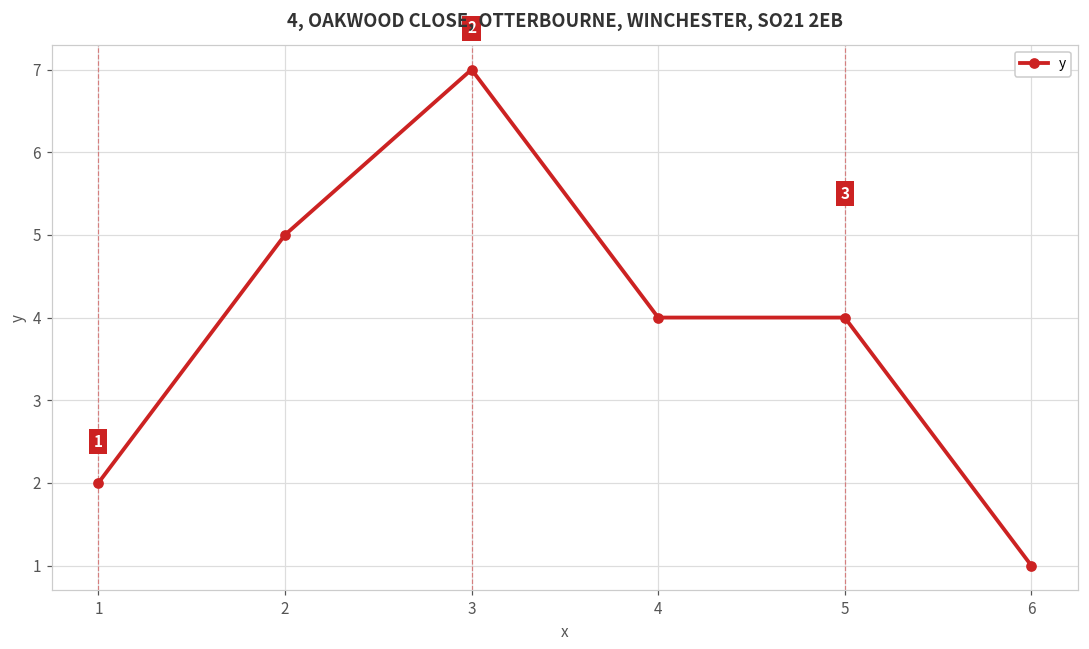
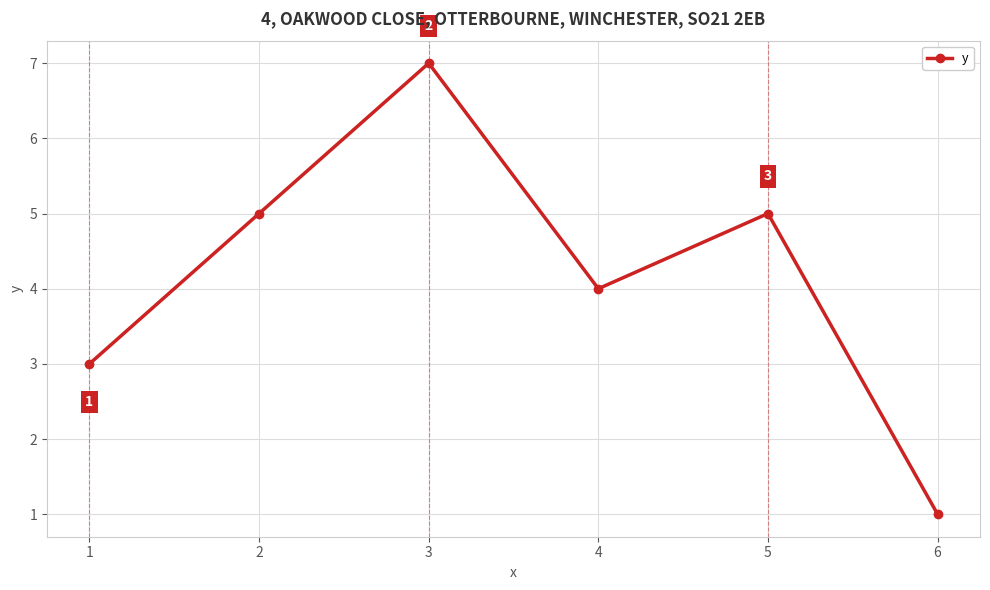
1: 2 -> 3
5: 4 -> 5
